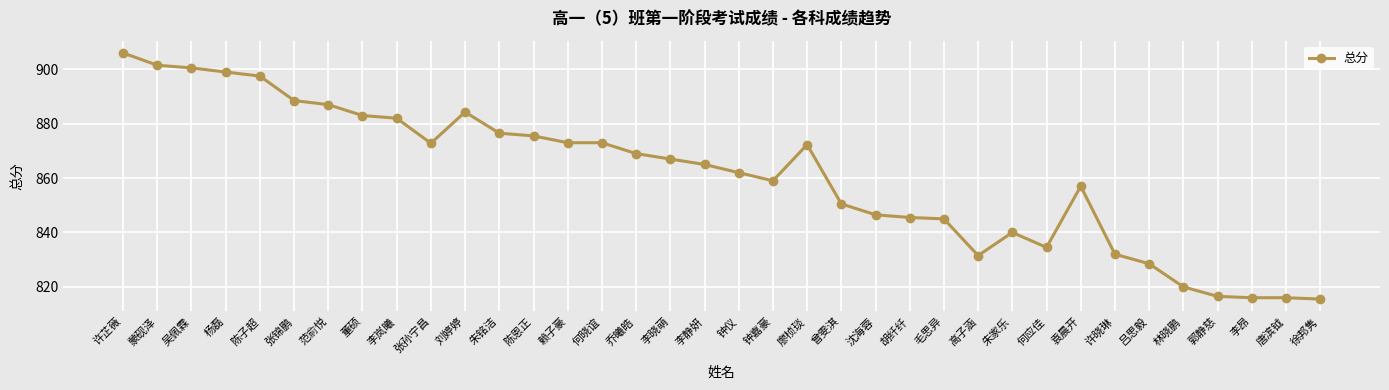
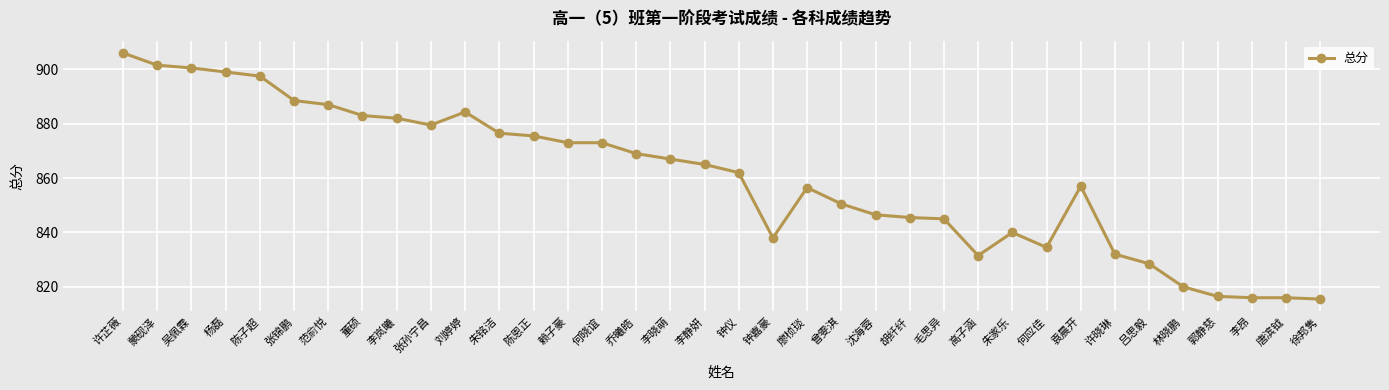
张孙宁昌: 873 -> 880
钟嘉豪: 859 -> 838
廖桢琰: 872 -> 857
